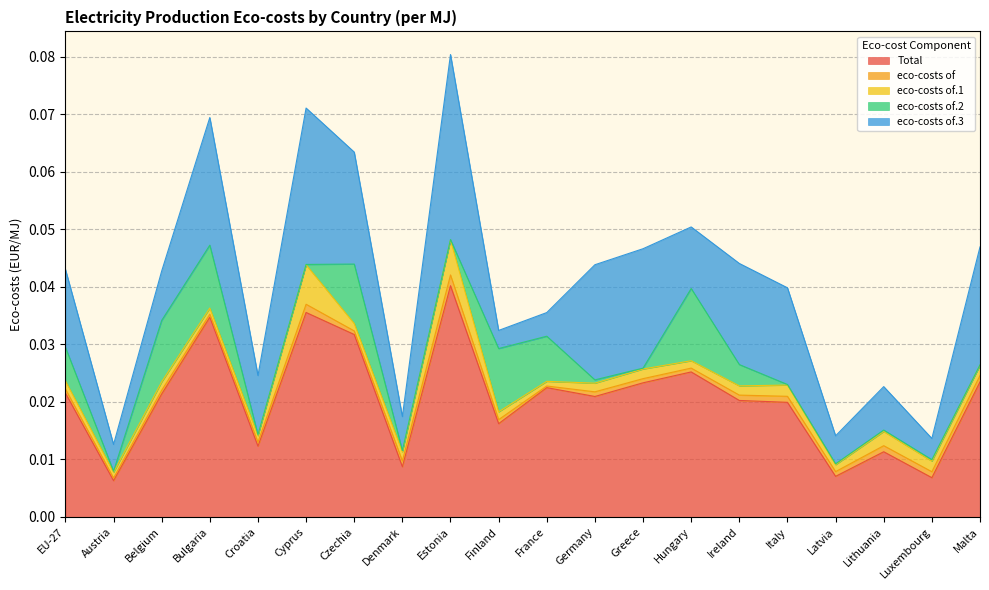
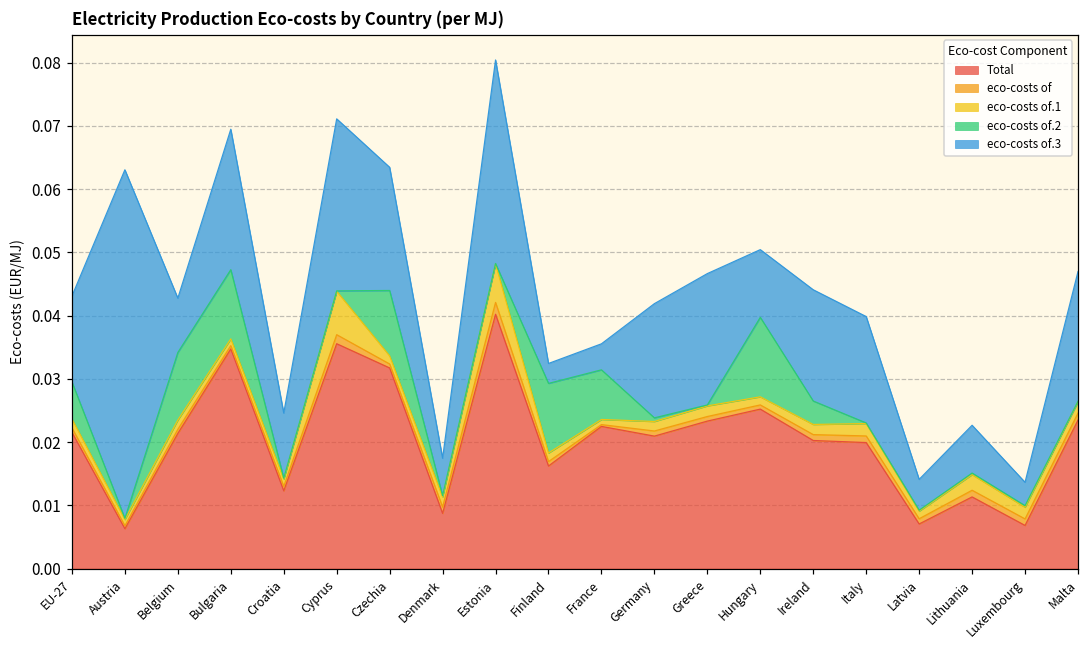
eco-costs of.3, Austria: 0.005 -> 0.055
eco-costs of.3, Germany: 0.020 -> 0.018
